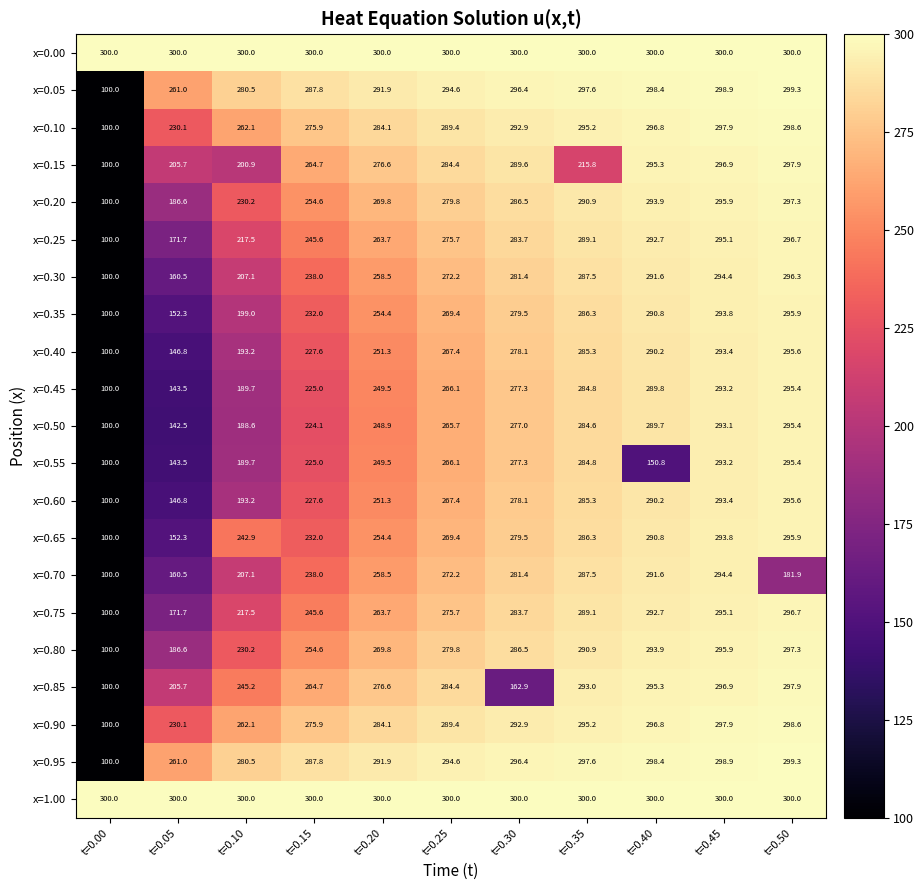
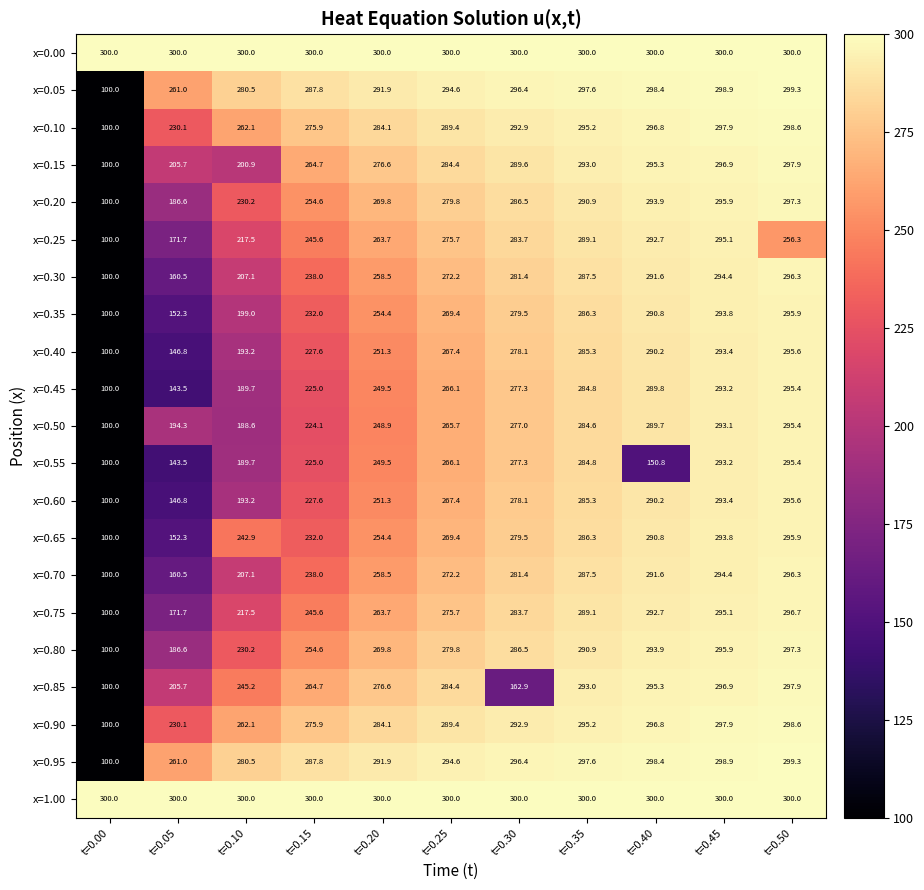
x=0.15, t=0.35: 215.8 -> 293.0
x=0.25, t=0.50: 296.7 -> 256.3
x=0.50, t=0.05: 142.5 -> 194.3
x=0.70, t=0.50: 181.9 -> 296.3
